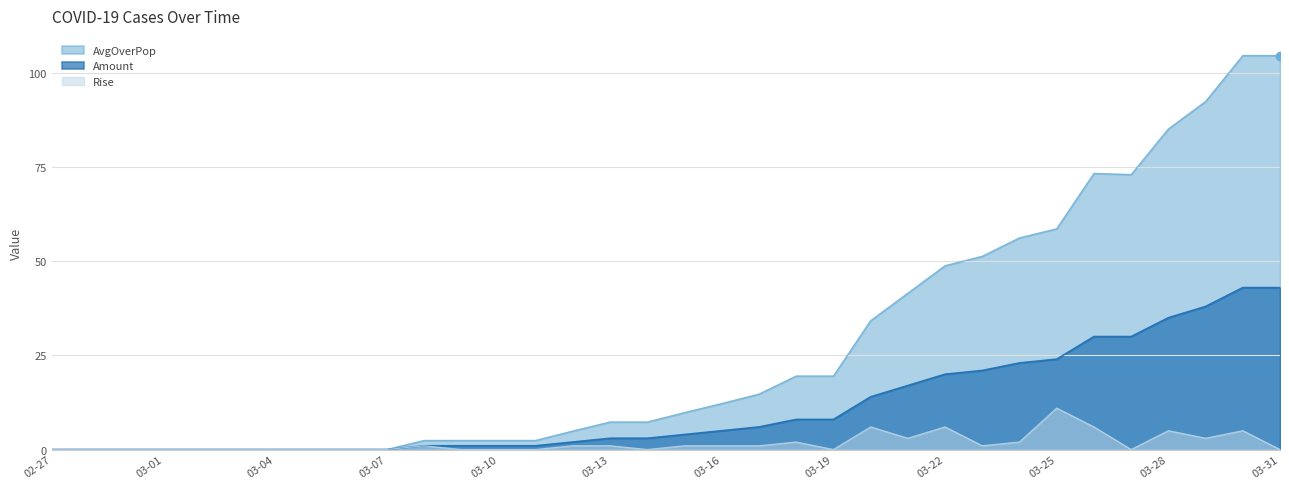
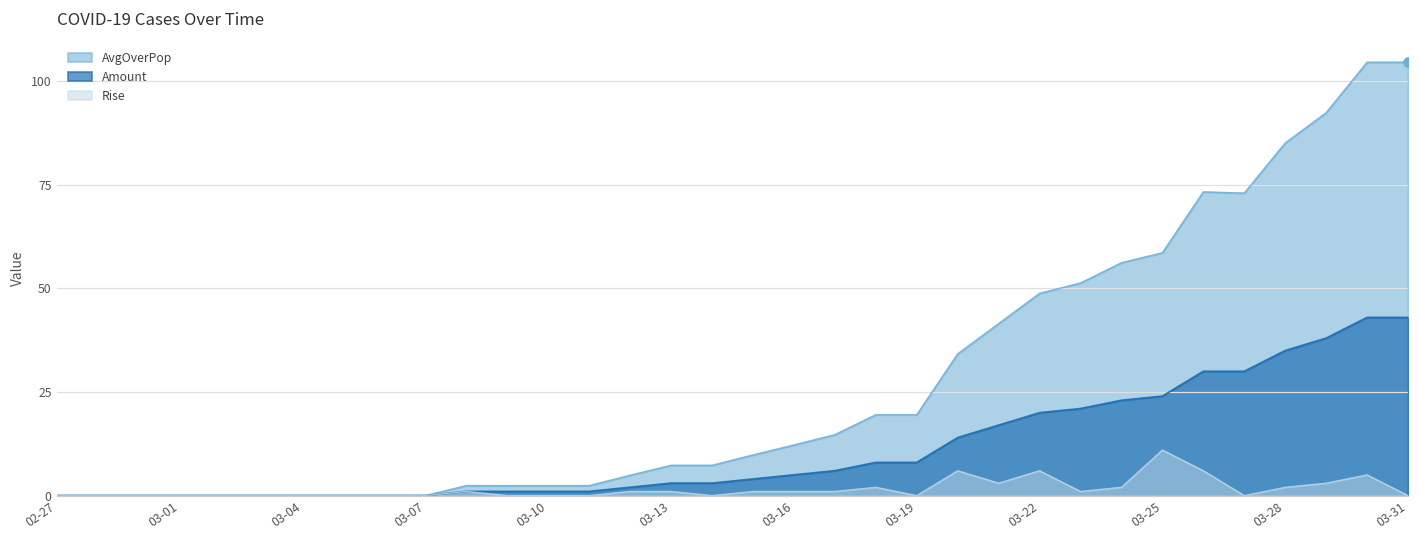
Rise, 03-28: 5 -> 2
